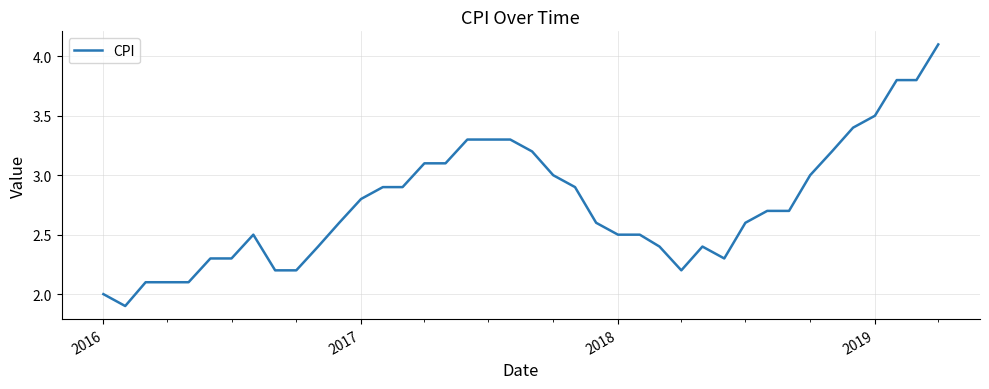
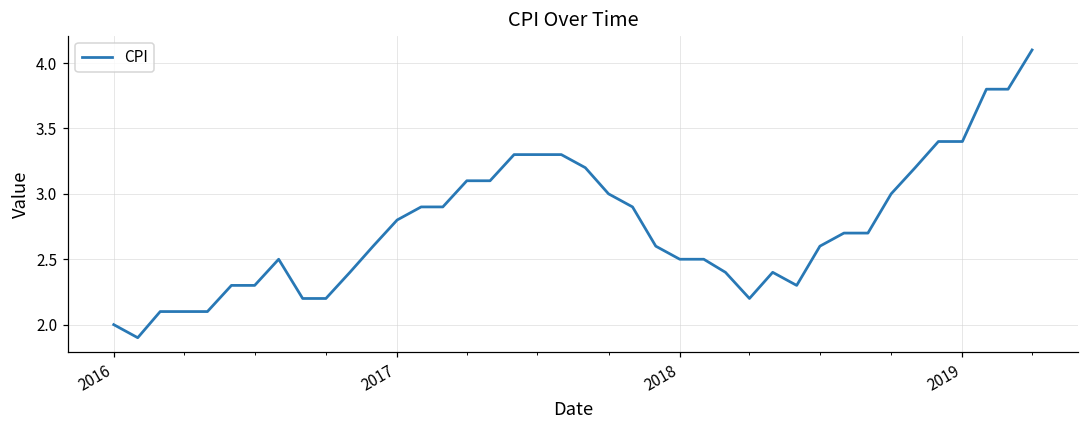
2019: 3.5 -> 3.4
